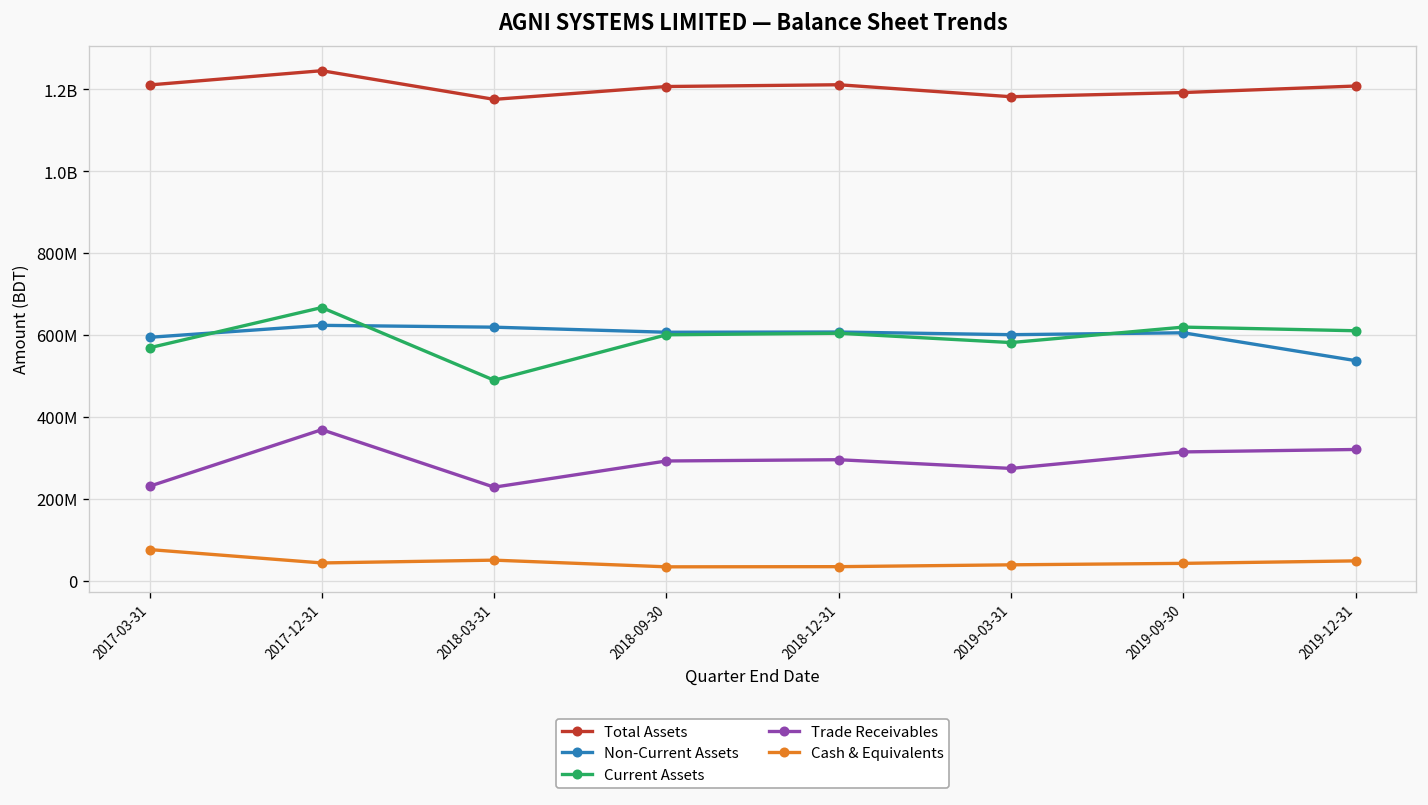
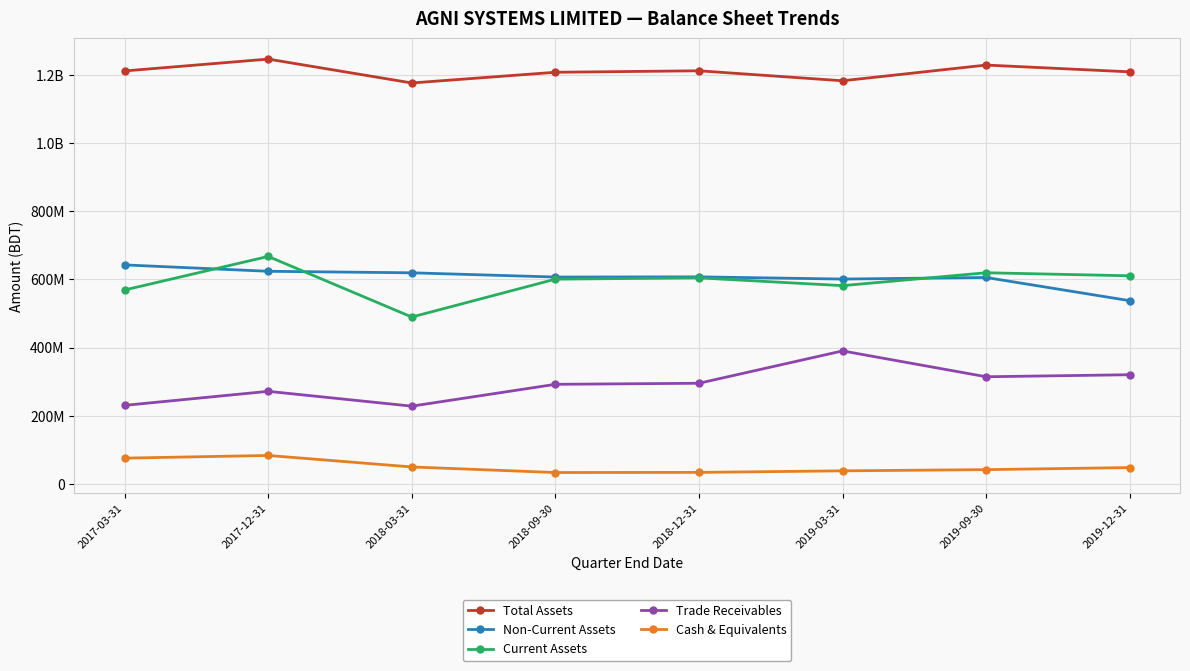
Non-Current Assets, 2017-03-31: 590000000 -> 640000000
Trade Receivables, 2017-12-31: 370000000 -> 270000000
Cash & Equivalents, 2017-12-31: 40000000 -> 80000000
Trade Receivables, 2019-03-31: 270000000 -> 390000000
Total Assets, 2019-09-30: 1190000000 -> 1230000000
